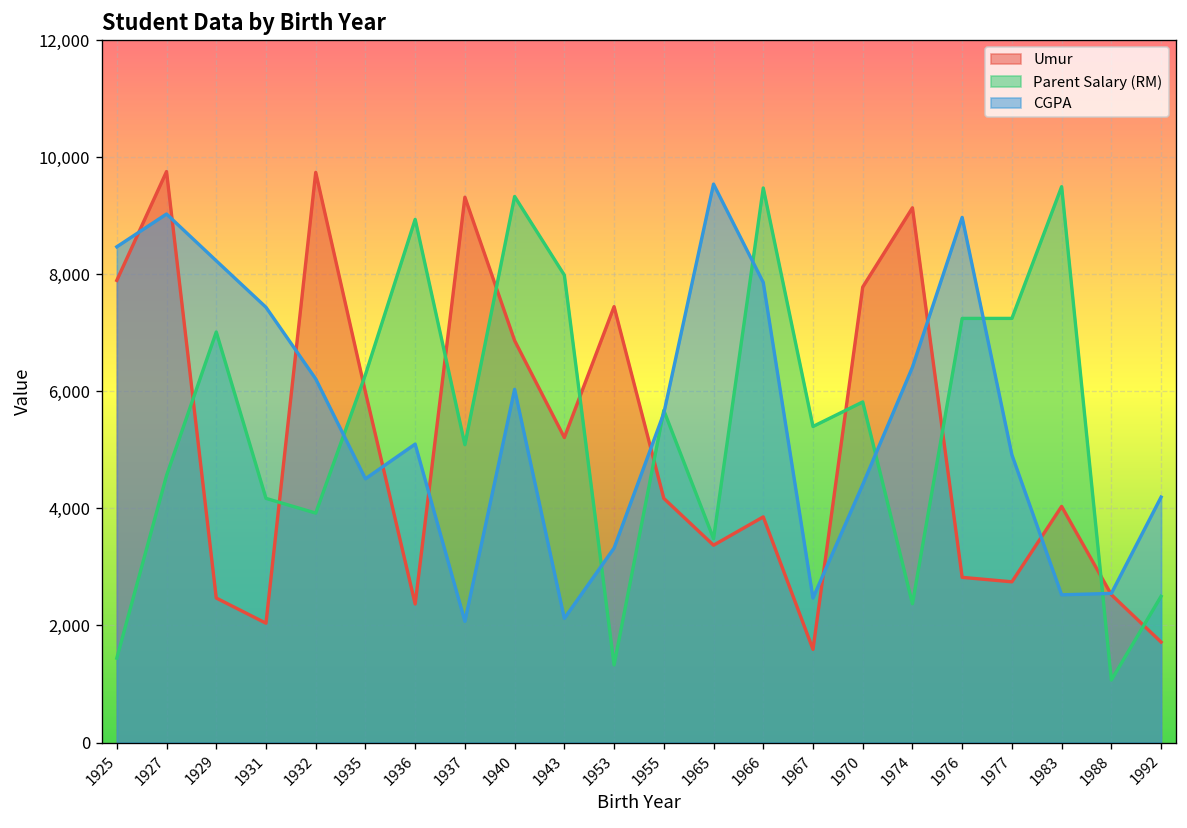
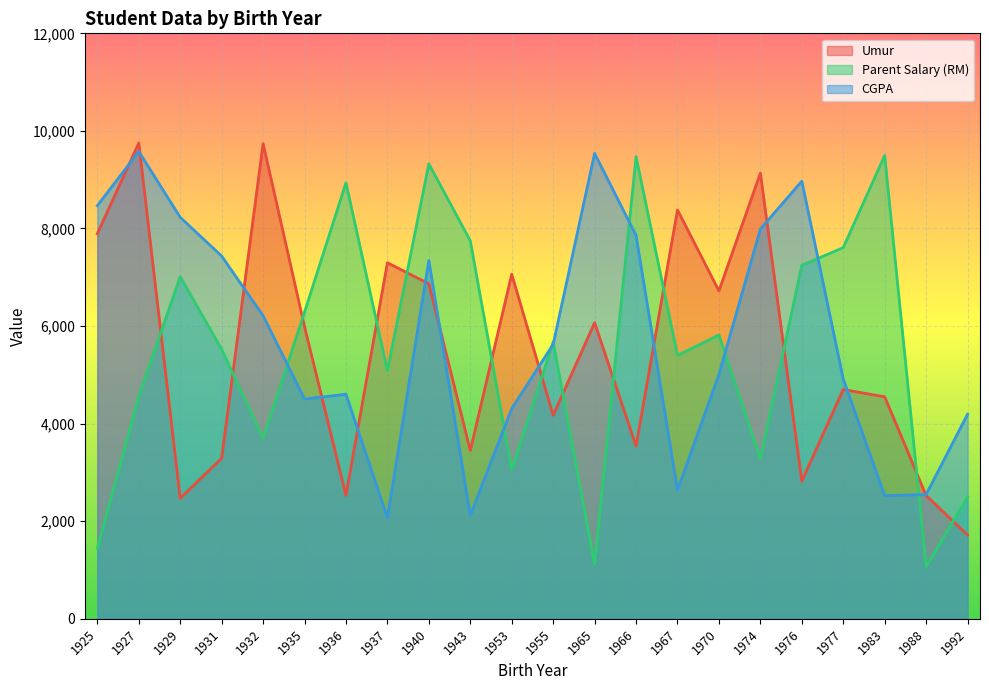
CGPA, 1927: 9,000 -> 9,600
Umur, 1931: 2,000 -> 3,300
Parent Salary (RM), 1931: 4,200 -> 5,500
Parent Salary (RM), 1932: 3,900 -> 3,700
Umur, 1936: 2,400 -> 2,500
CGPA, 1936: 5,100 -> 4,600
Umur, 1937: 9,300 -> 7,300
CGPA, 1940: 6,000 -> 7,300
Umur, 1943: 5,200 -> 3,500
Parent Salary (RM), 1943: 8,000 -> 7,700
Umur, 1953: 7,400 -> 7,100
Parent Salary (RM), 1953: 1,300 -> 3,100
CGPA, 1953: 3,300 -> 4,300
Umur, 1965: 3,400 -> 6,100
Parent Salary (RM), 1965: 3,500 -> 1,100
Umur, 1966: 3,900 -> 3,500
Umur, 1967: 1,600 -> 8,400
CGPA, 1967: 2,500 -> 2,600
Umur, 1970: 7,800 -> 6,700
CGPA, 1970: 4,400 -> 5,000
Parent Salary (RM), 1974: 2,400 -> 3,300
CGPA, 1974: 6,400 -> 8,000
Umur, 1977: 2,700 -> 4,700
Parent Salary (RM), 1977: 7,200 -> 7,600
Umur, 1983: 4,000 -> 4,600
